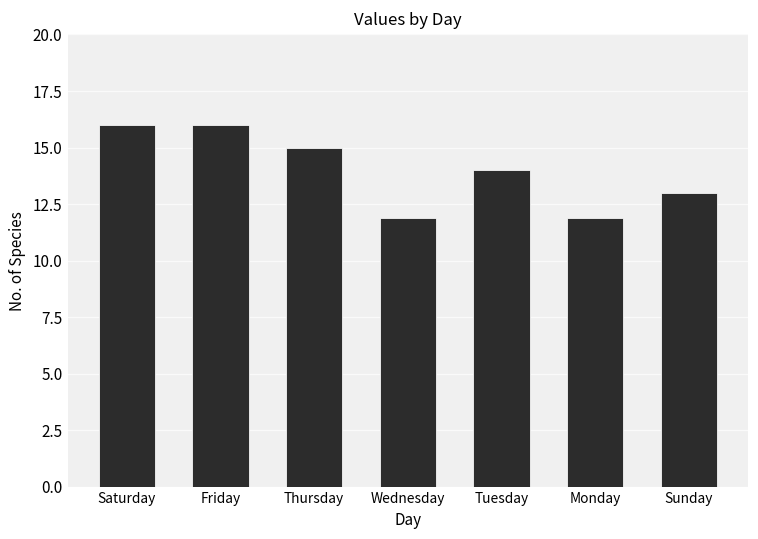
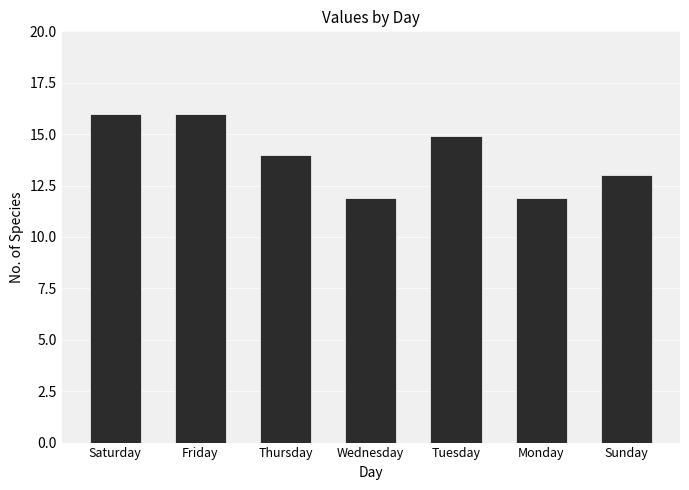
Thursday: 15 -> 14
Tuesday: 14.0 -> 14.9
